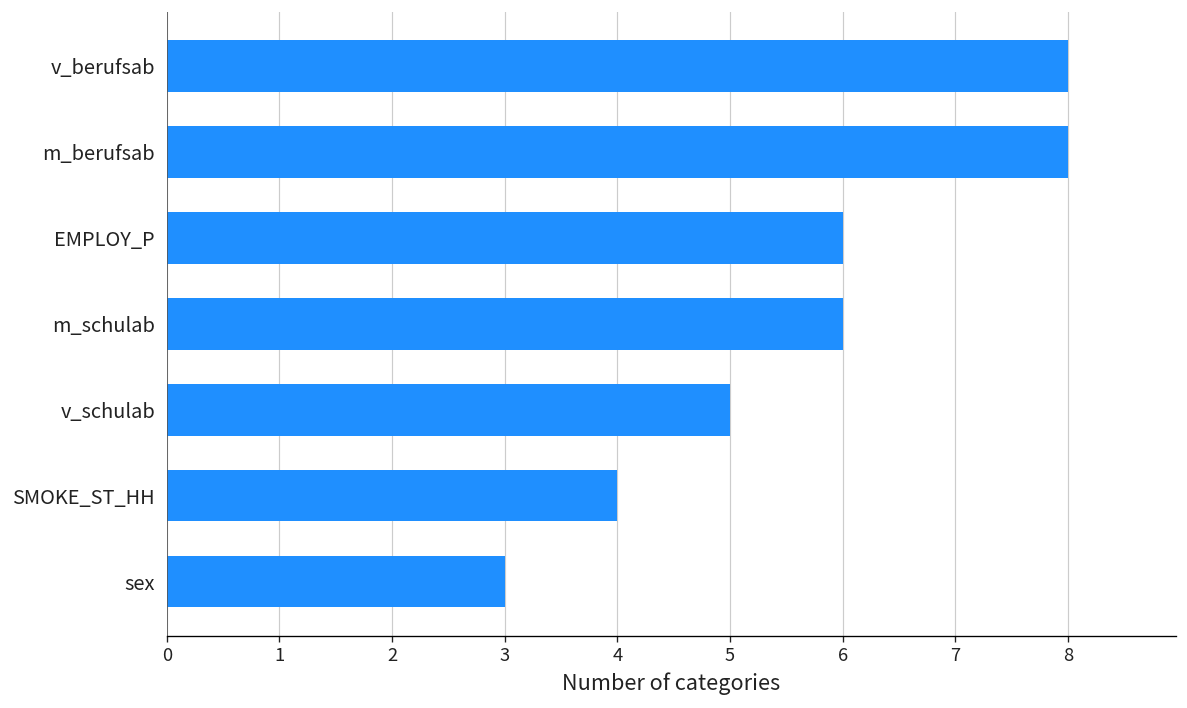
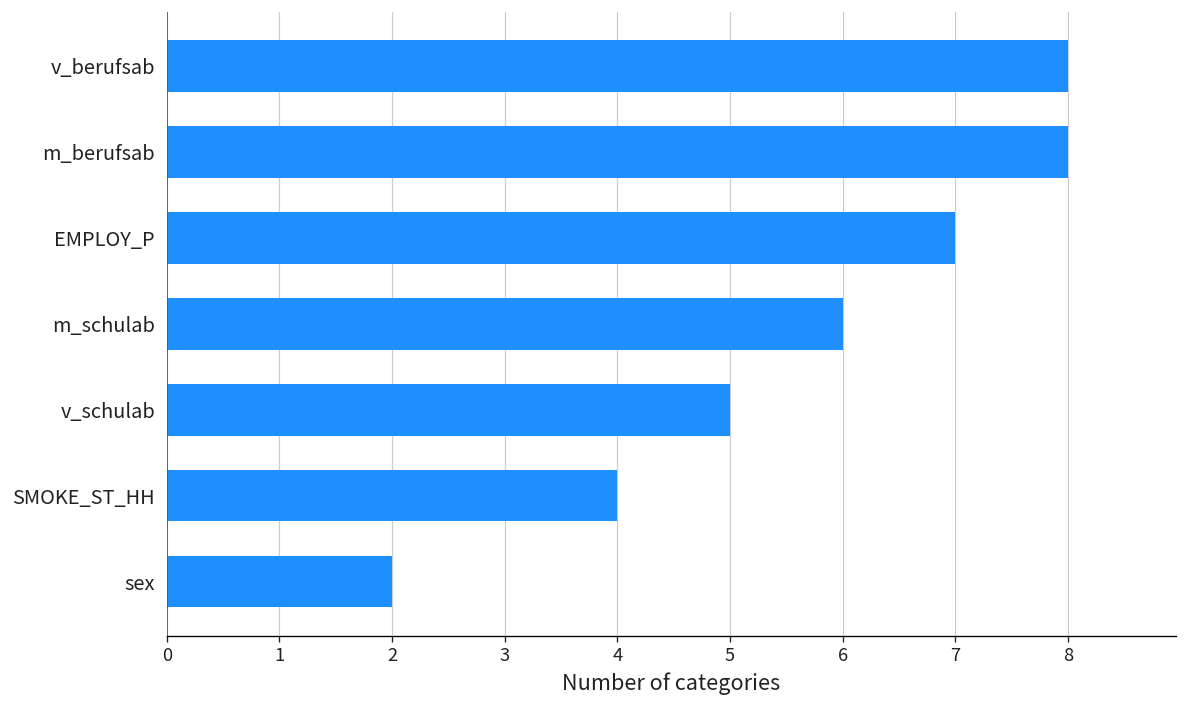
EMPLOY_P: 6 -> 7
sex: 3 -> 2
